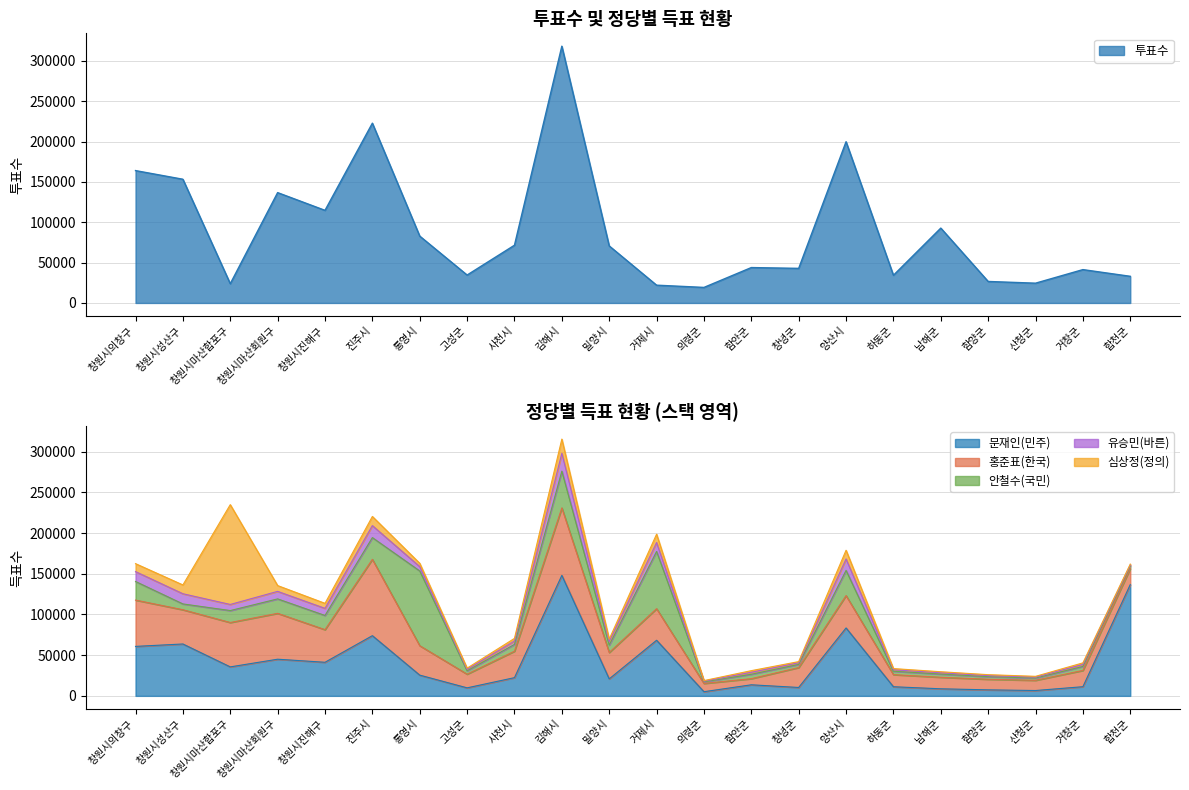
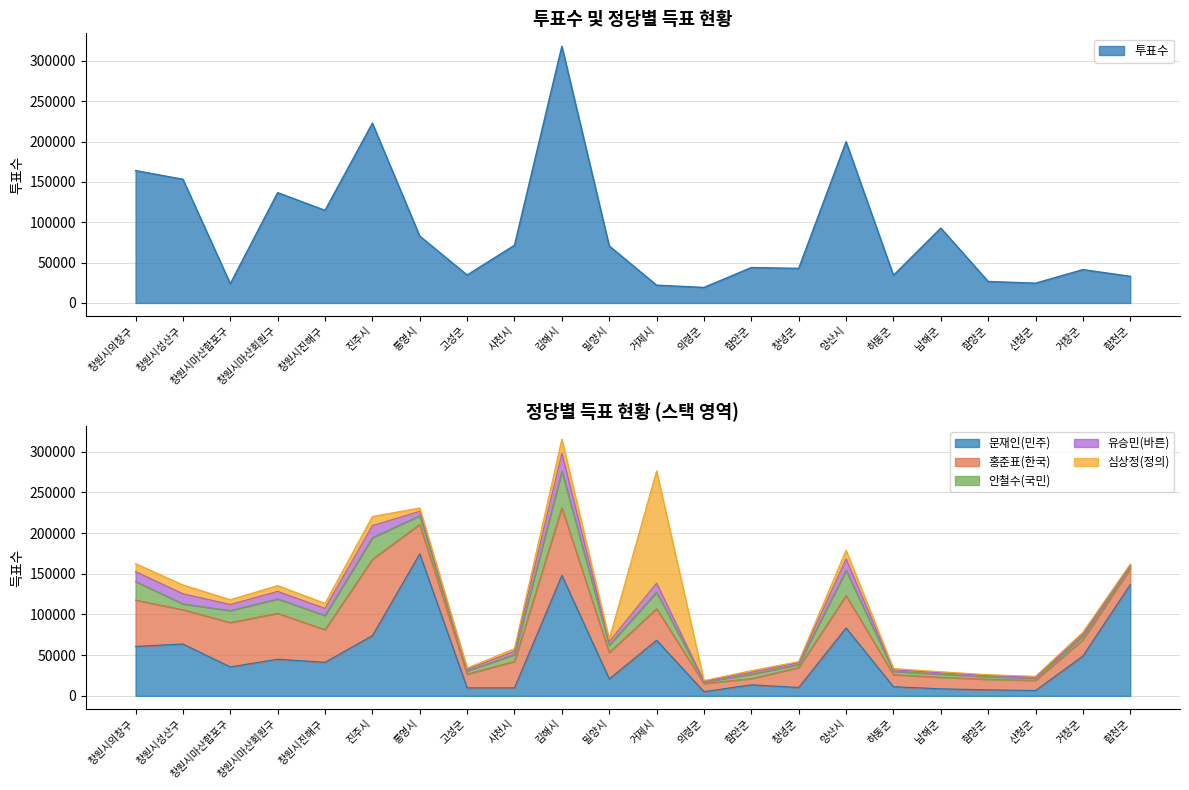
정당별 득표 현황 (스택 영역), 심상정(정의), 창원시마산합포구: 120000 -> 10000
정당별 득표 현황 (스택 영역), 문재인(민주), 통영시: 30000 -> 170000
정당별 득표 현황 (스택 영역), 안철수(국민), 통영시: 90000 -> 10000
정당별 득표 현황 (스택 영역), 문재인(민주), 사천시: 20000 -> 10000
정당별 득표 현황 (스택 영역), 안철수(국민), 거제시: 70000 -> 20000
정당별 득표 현황 (스택 영역), 심상정(정의), 거제시: 10000 -> 140000
정당별 득표 현황 (스택 영역), 문재인(민주), 거창군: 10000 -> 50000
